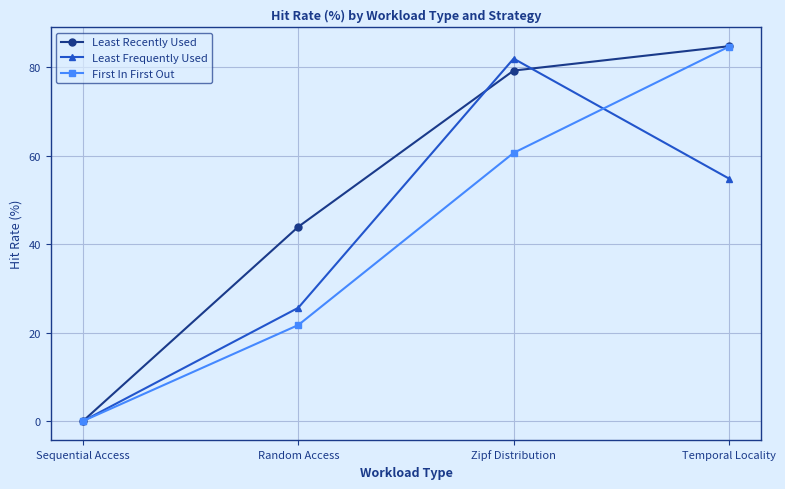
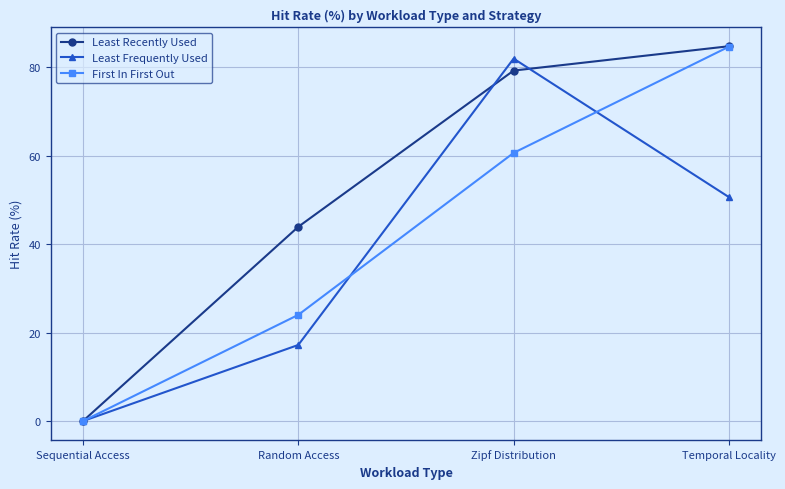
Least Frequently Used, Random Access: 26 -> 17
First In First Out, Random Access: 22 -> 24
Least Frequently Used, Temporal Locality: 55 -> 51
